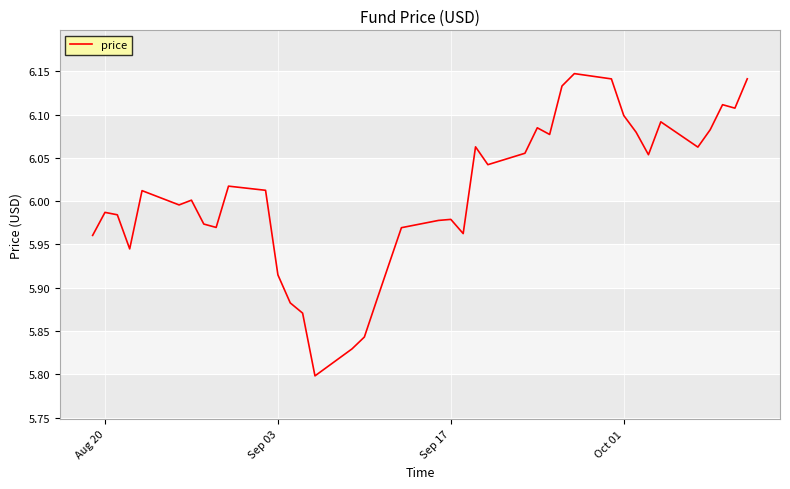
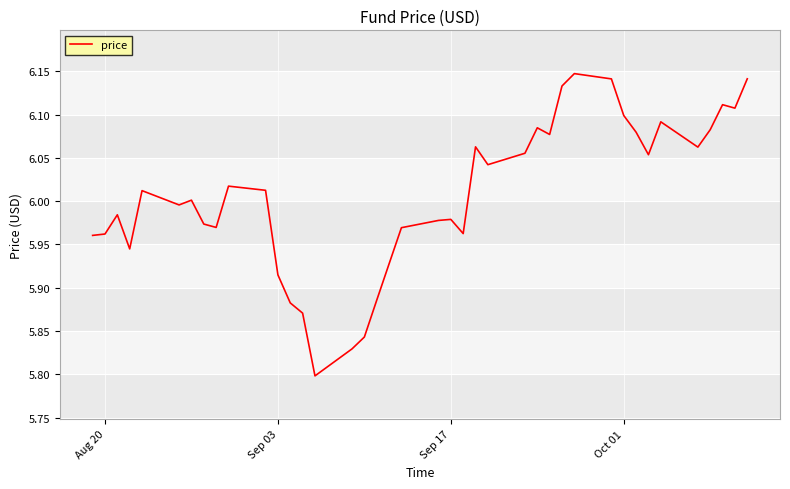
Aug 20: 5.99 -> 5.96
